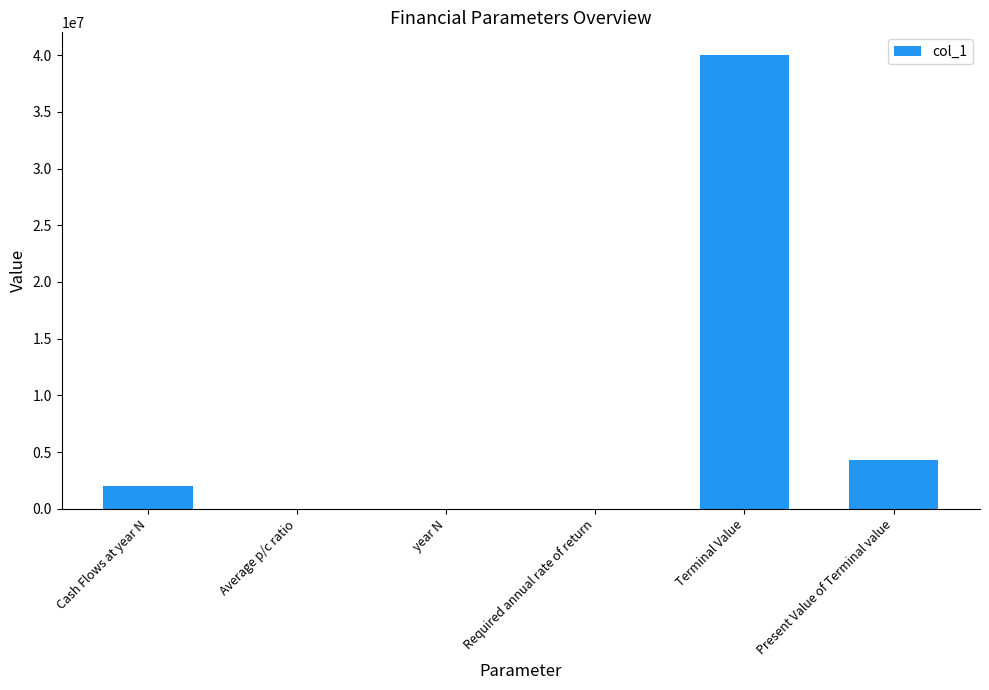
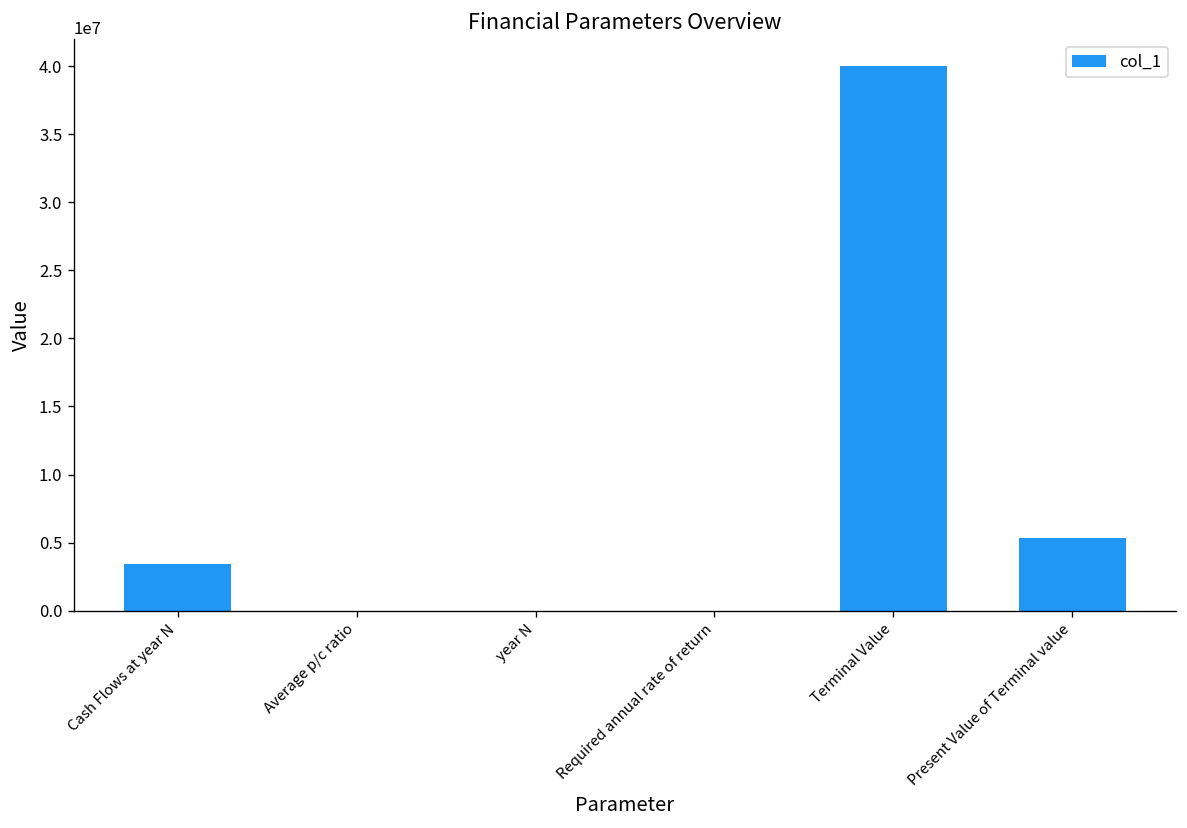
Cash Flows at year N: 2000000 -> 3500000
Present Value of Terminal value: 4300000 -> 5300000
